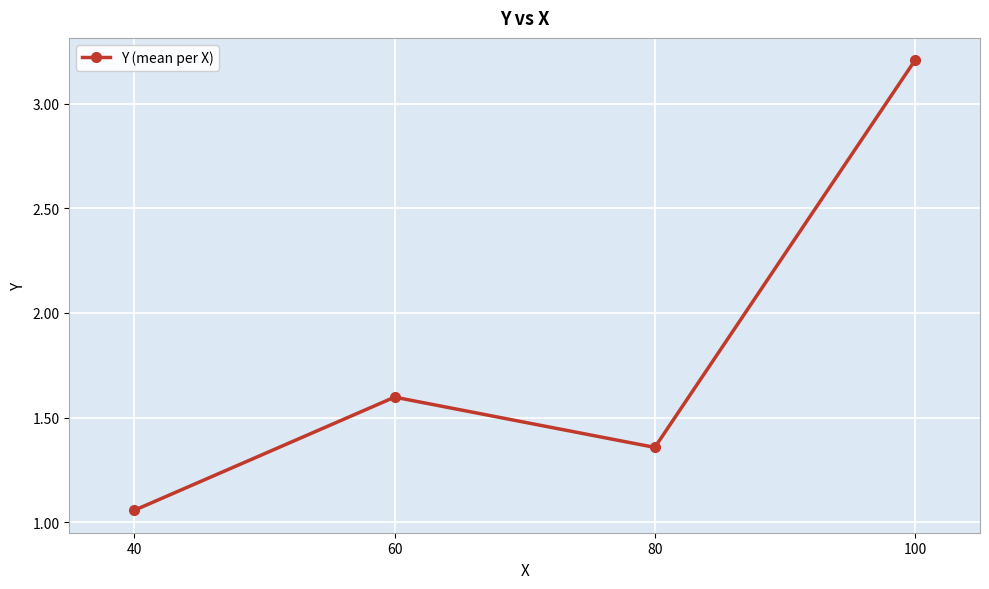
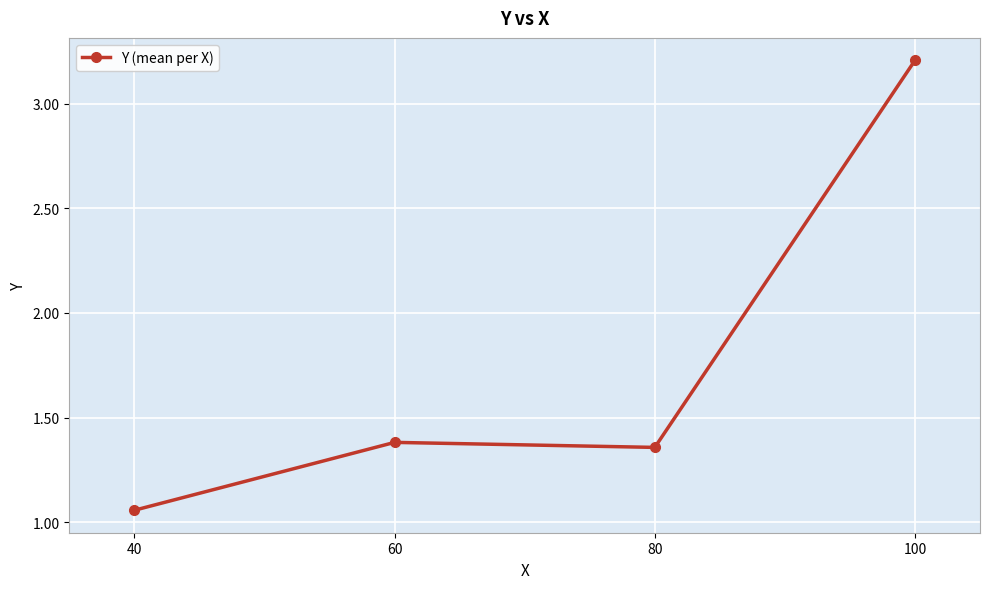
60: 1.60 -> 1.38
